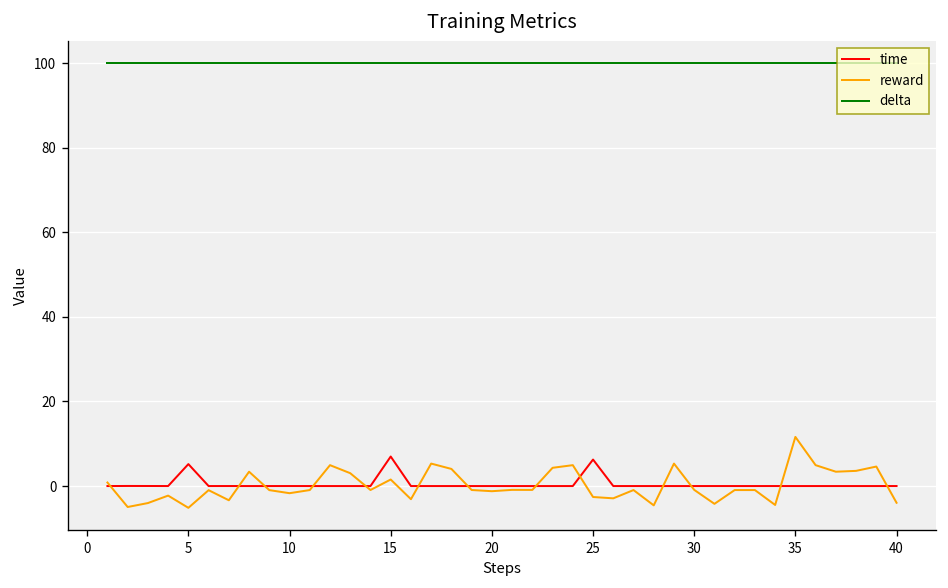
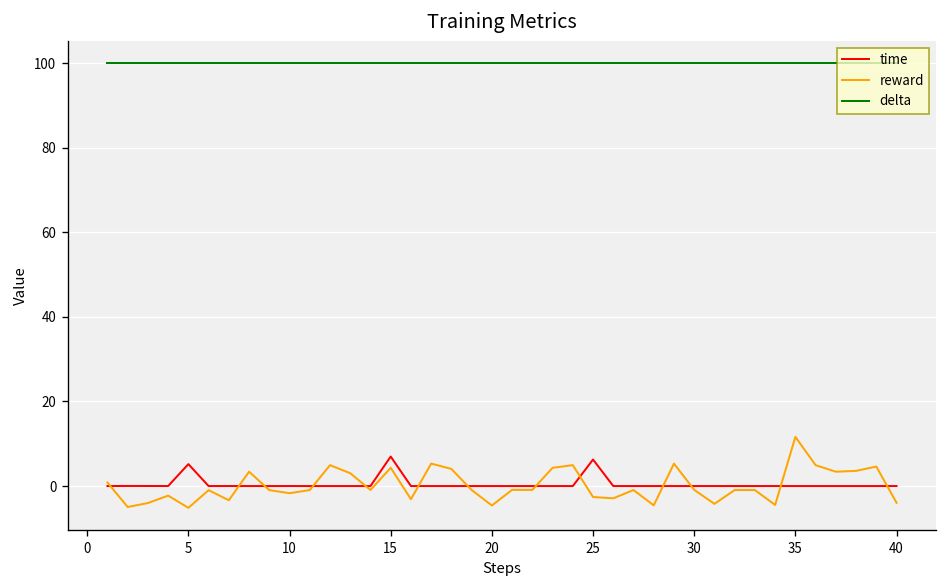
reward, 15: 2 -> 4
reward, 20: -1 -> -5
